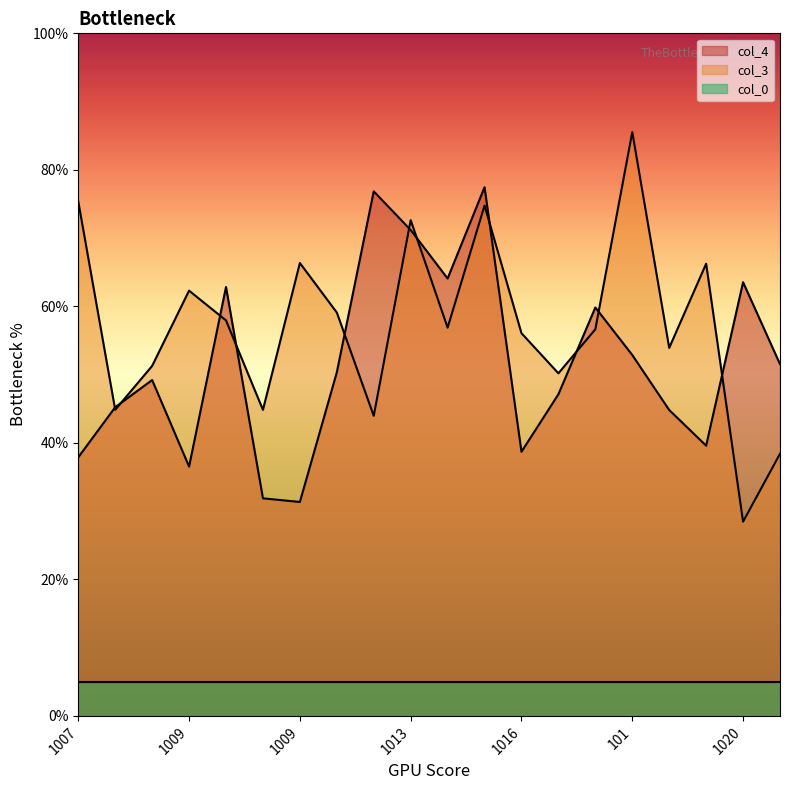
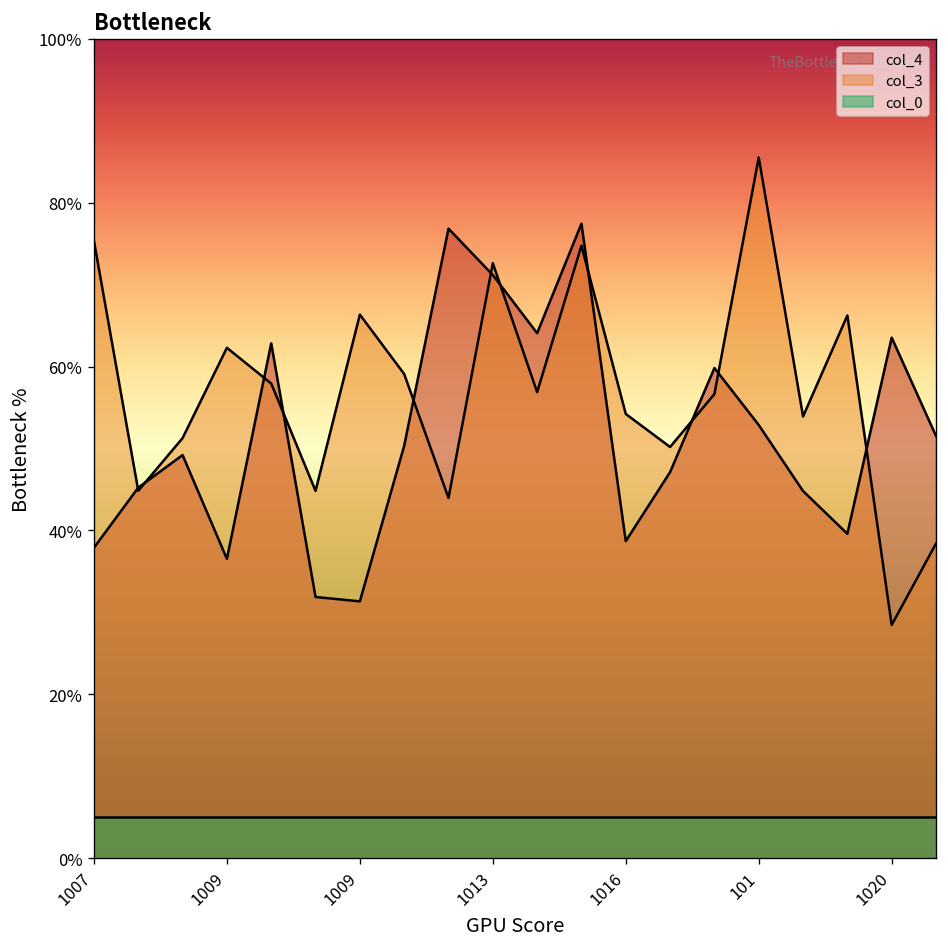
col_3, 1016: 56% -> 54%
